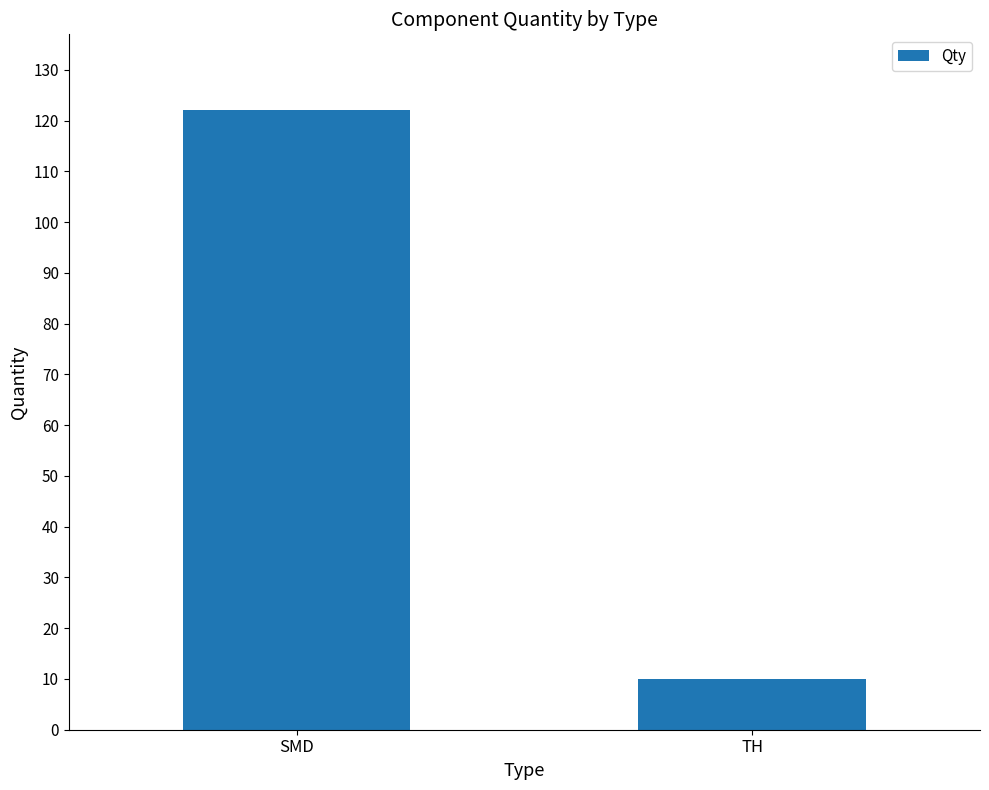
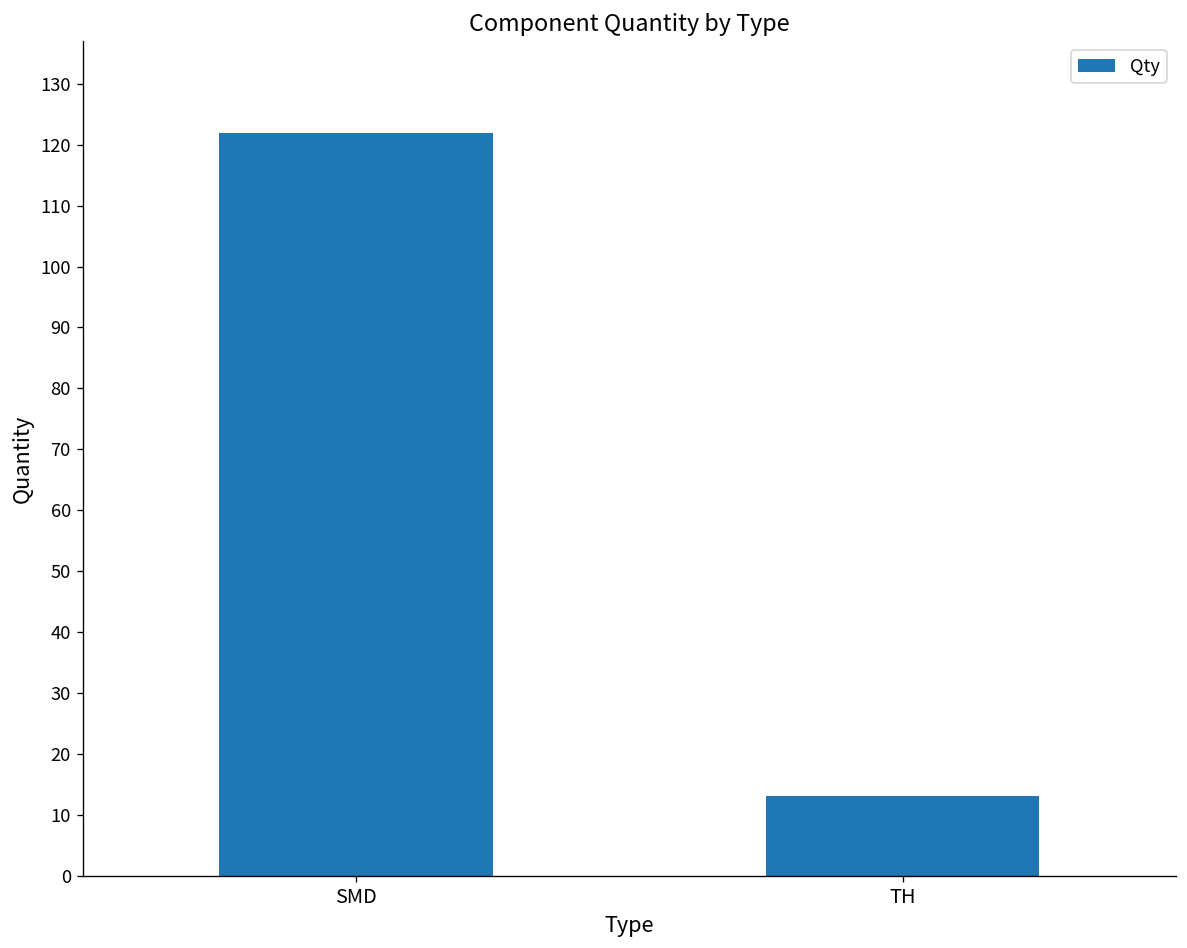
TH: 10 -> 13
